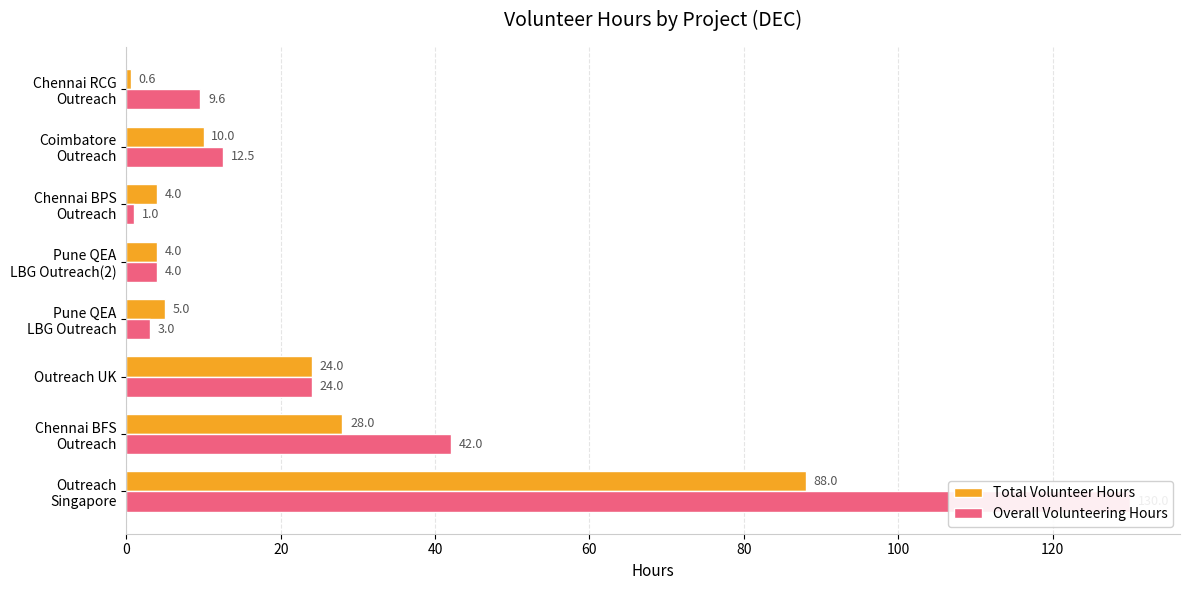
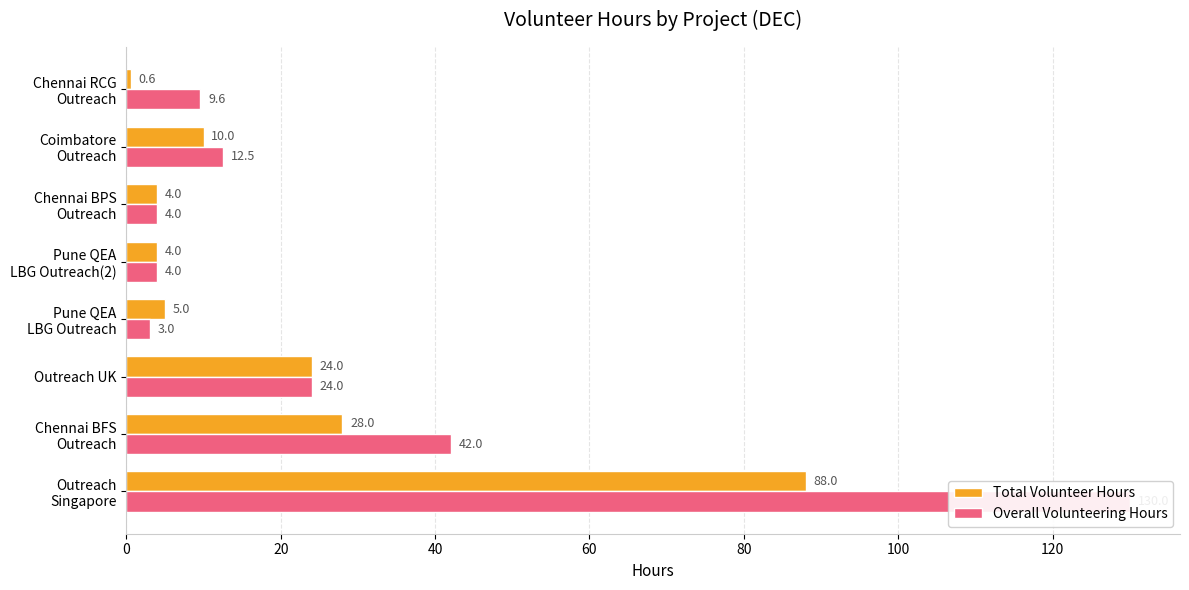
Overall Volunteering Hours, Chennai BPS Outreach: 1.0 -> 4.0
